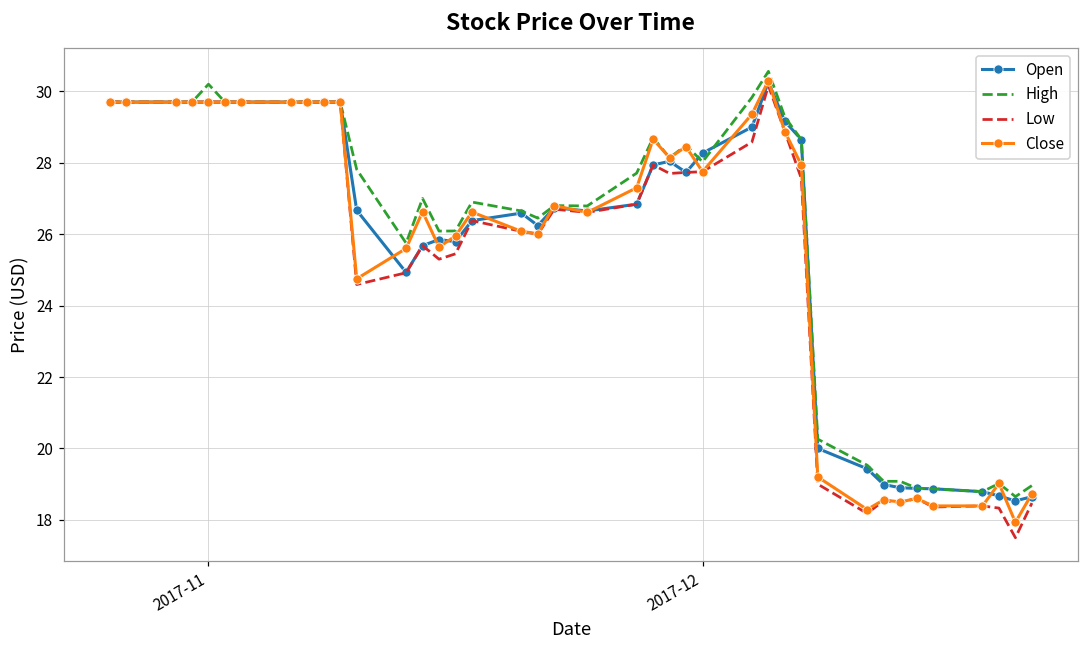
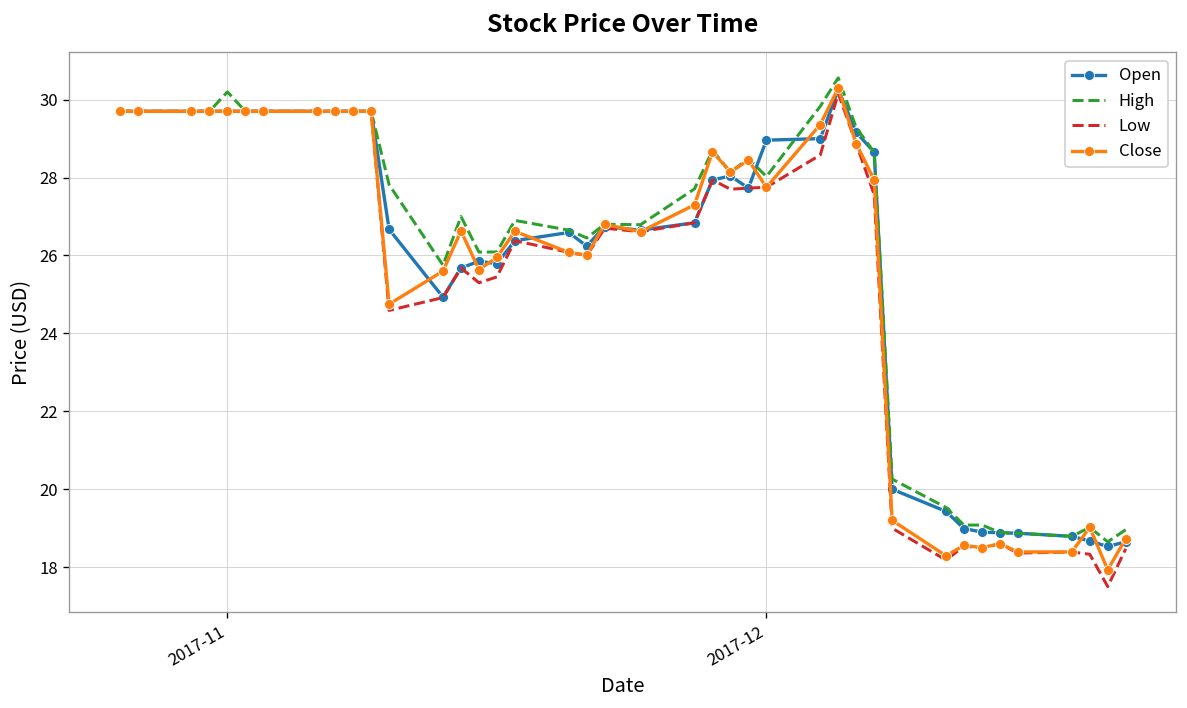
Open, 2017-12: 28.3 -> 29.0
